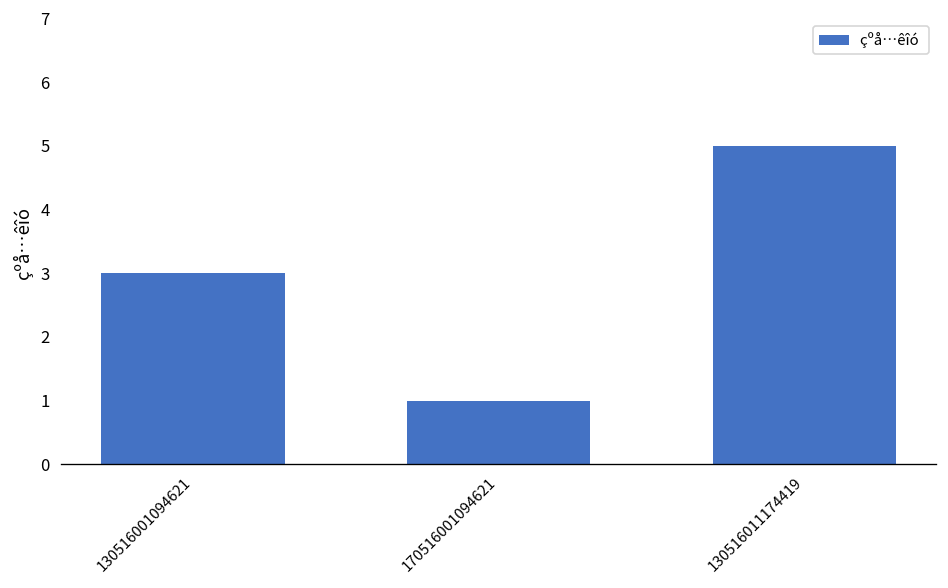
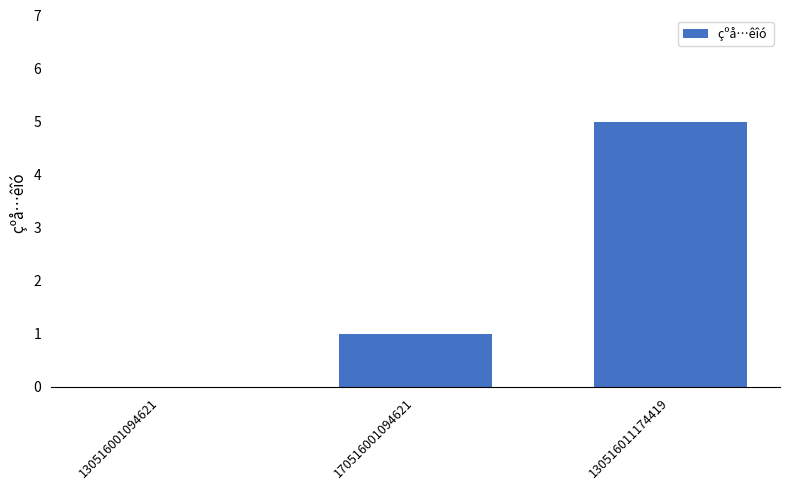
130516001094621: 3 -> 0
